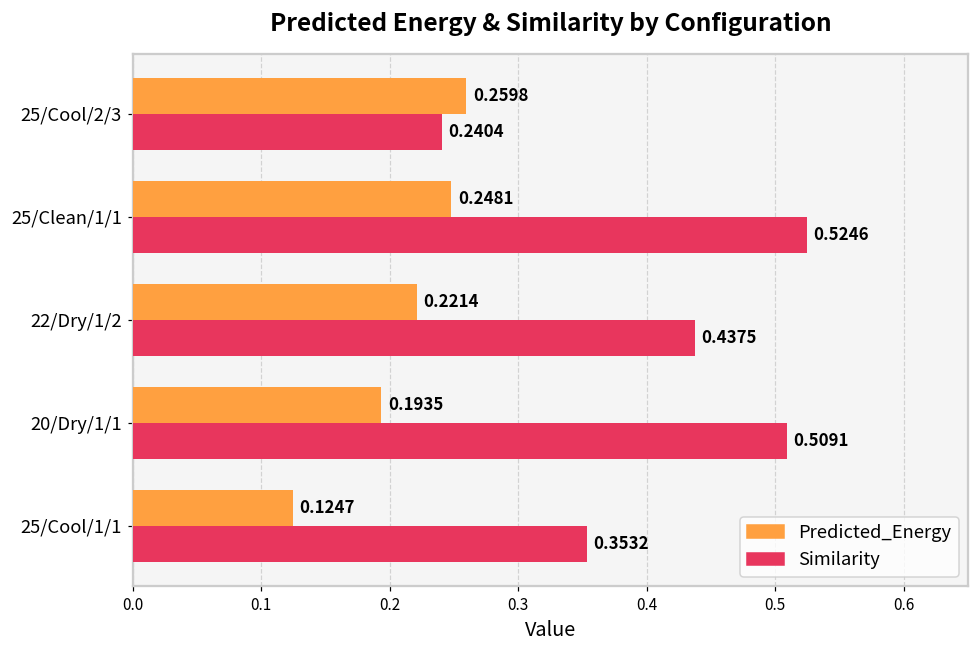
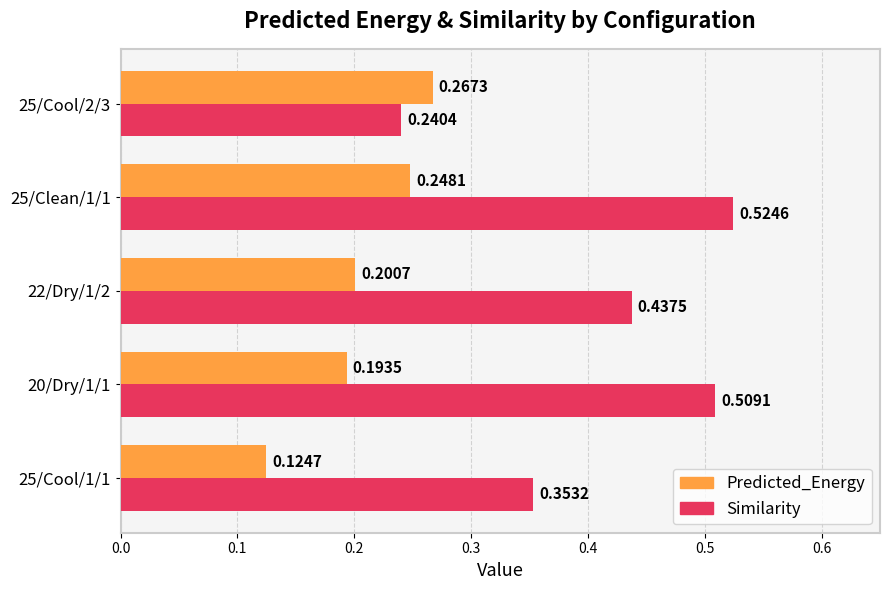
Predicted_Energy, 25/Cool/2/3: 0.2598 -> 0.2673
Predicted_Energy, 22/Dry/1/2: 0.2214 -> 0.2007
